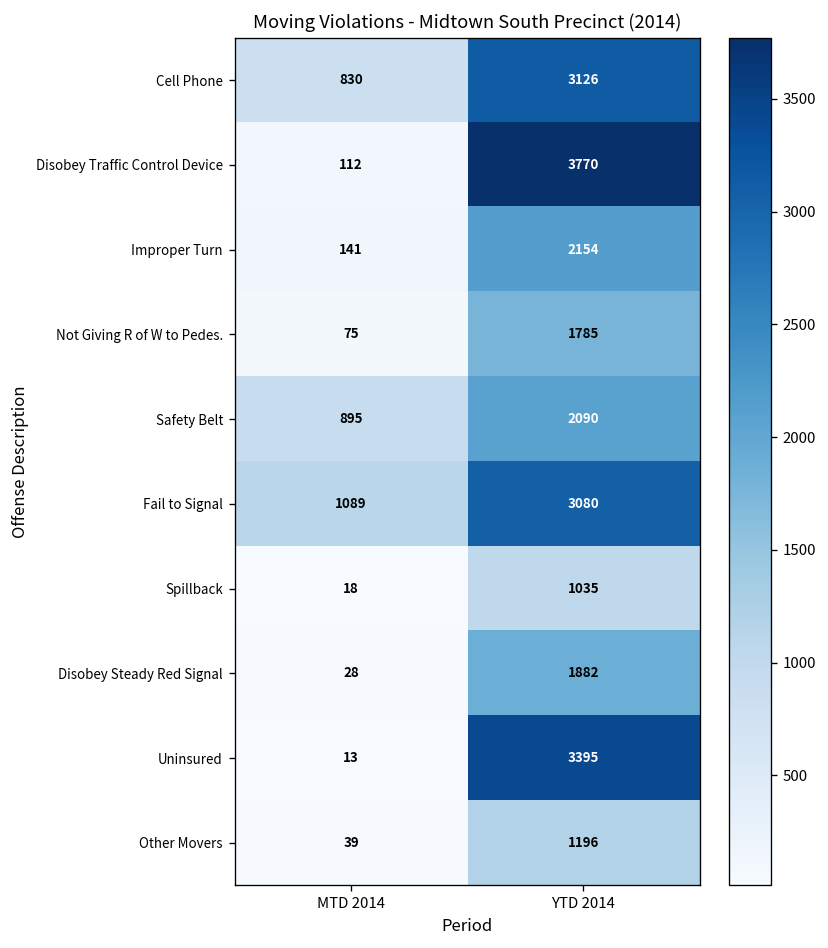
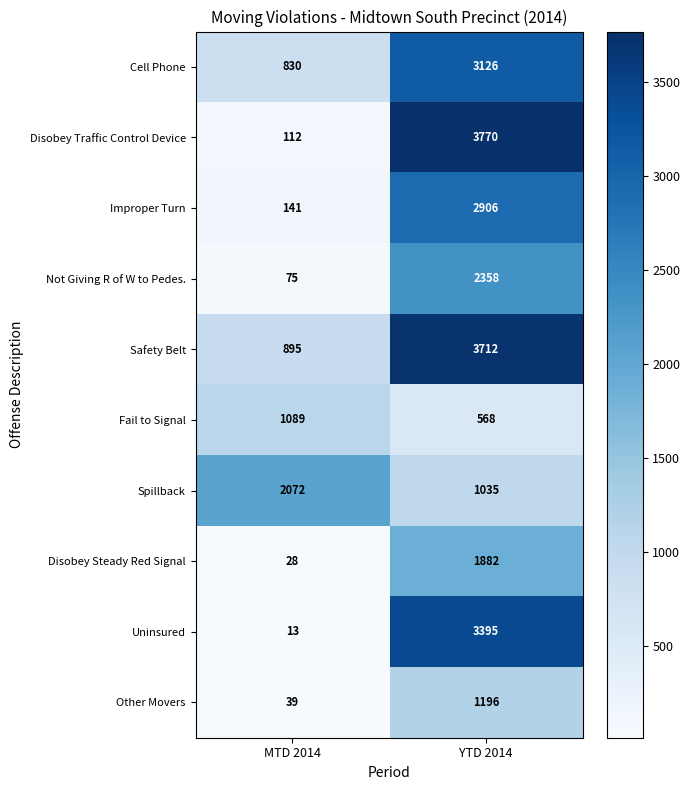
Improper Turn, YTD 2014: 2154 -> 2906
Not Giving R of W to Pedes., YTD 2014: 1785 -> 2358
Safety Belt, YTD 2014: 2090 -> 3712
Fail to Signal, YTD 2014: 3080 -> 568
Spillback, MTD 2014: 18 -> 2072
